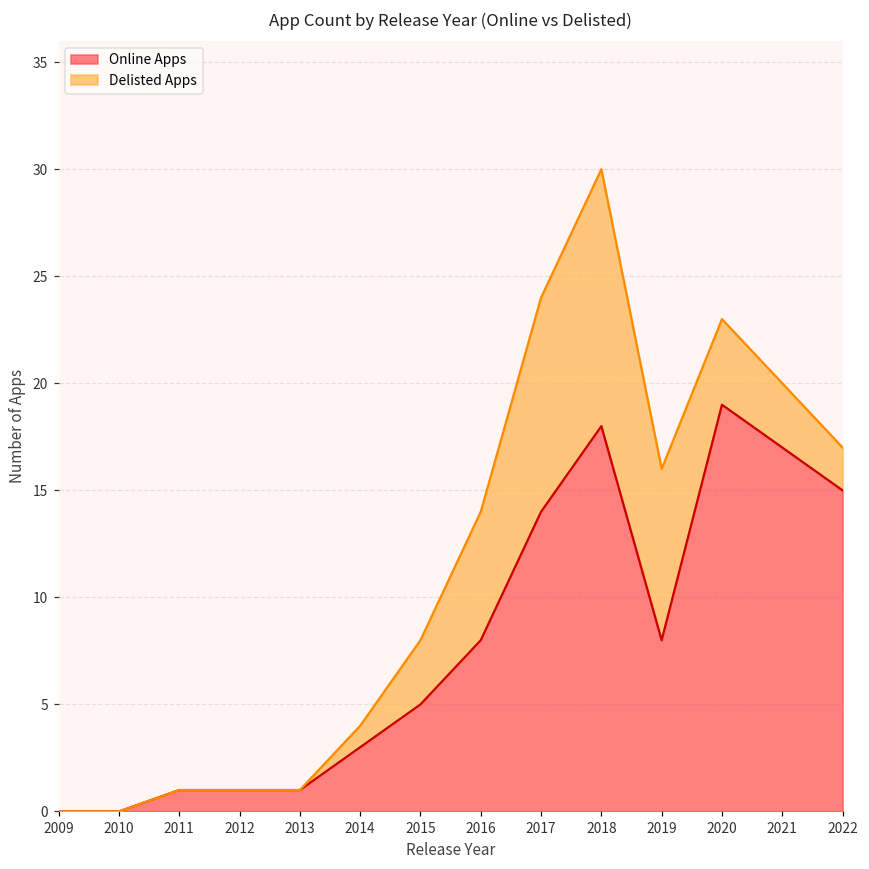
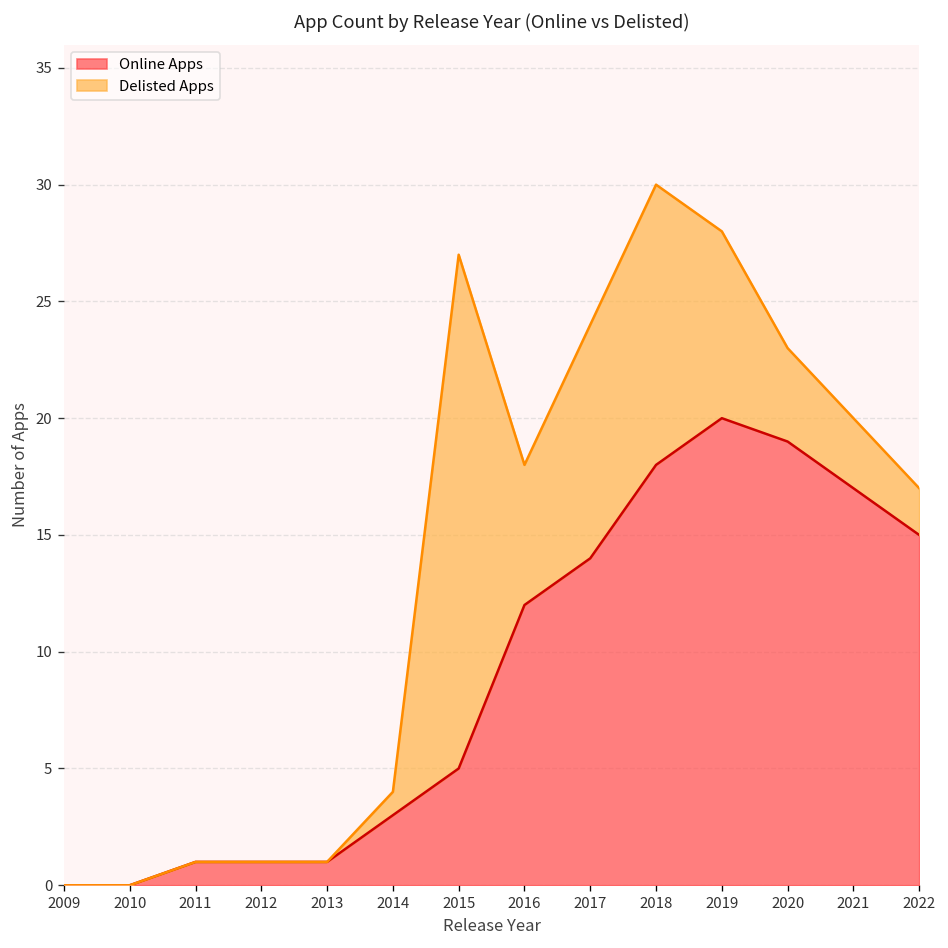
Delisted Apps, 2015: 3 -> 22
Online Apps, 2016: 8 -> 12
Online Apps, 2019: 8 -> 20
